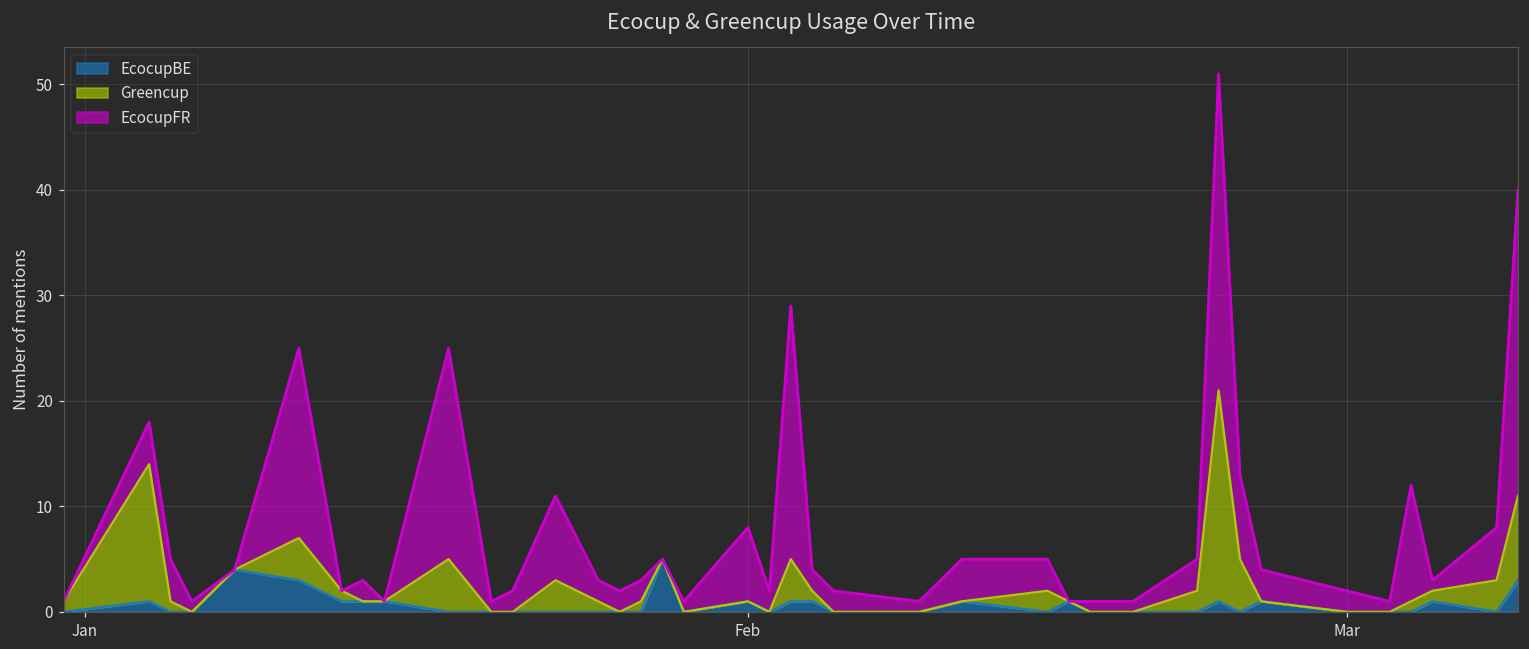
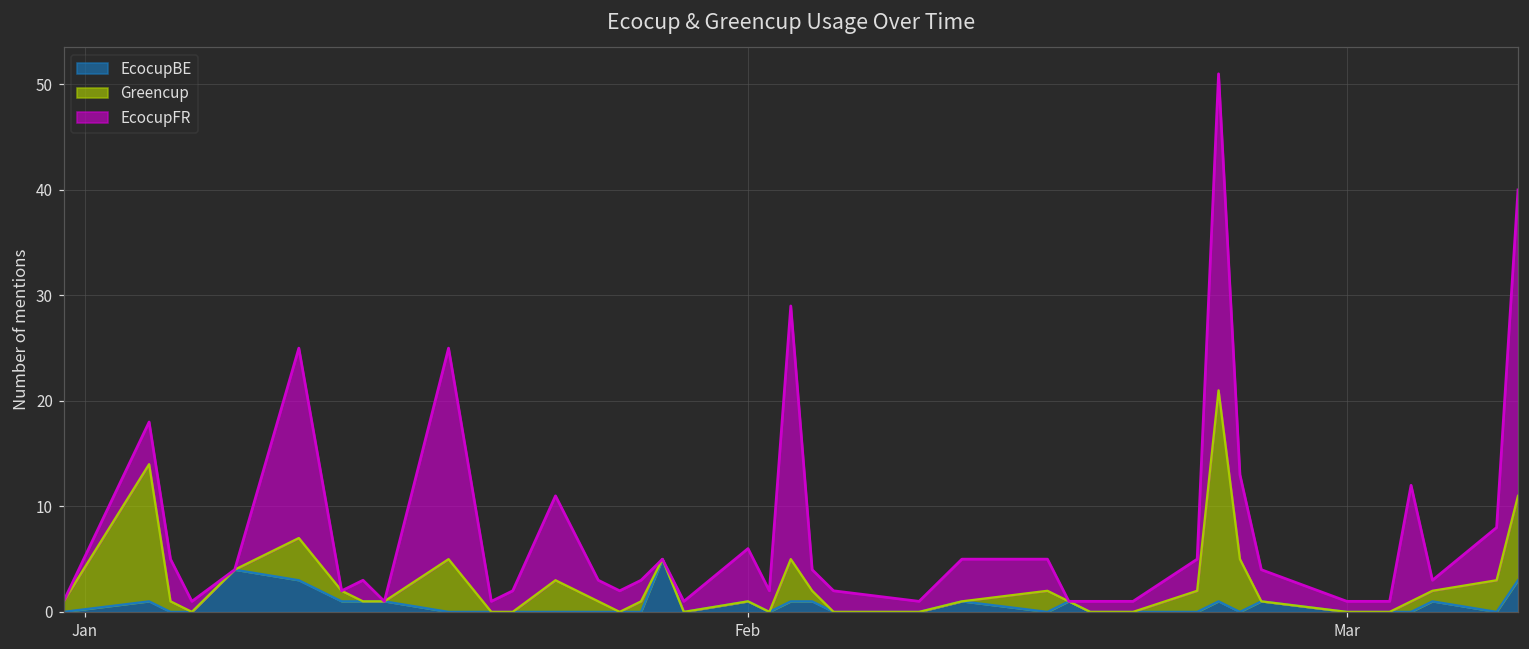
EcocupFR, Feb: 7 -> 5
EcocupFR, Mar: 2 -> 1
